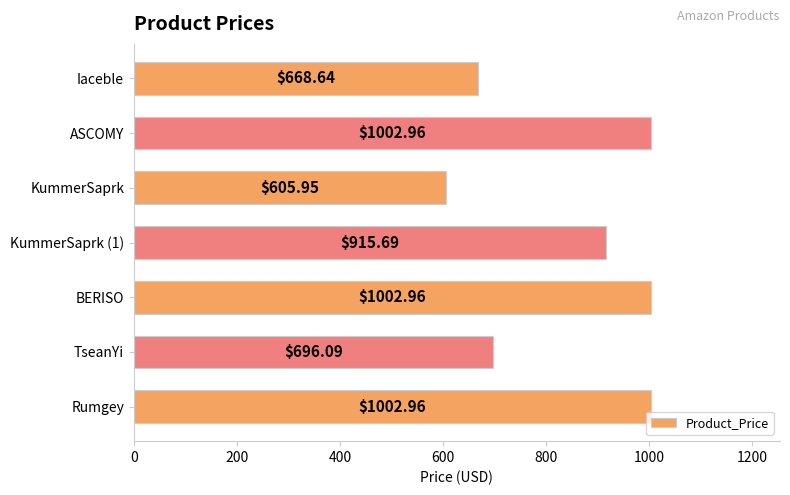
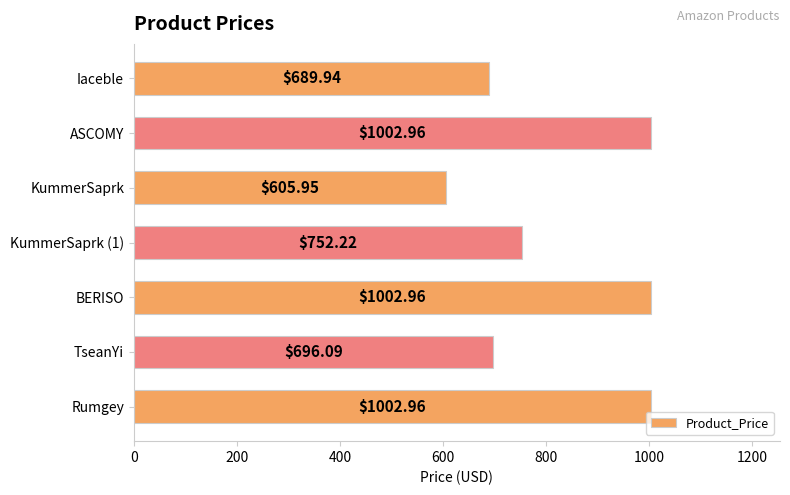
Iaceble: $668.64 -> $689.94
KummerSaprk (1): $915.69 -> $752.22
